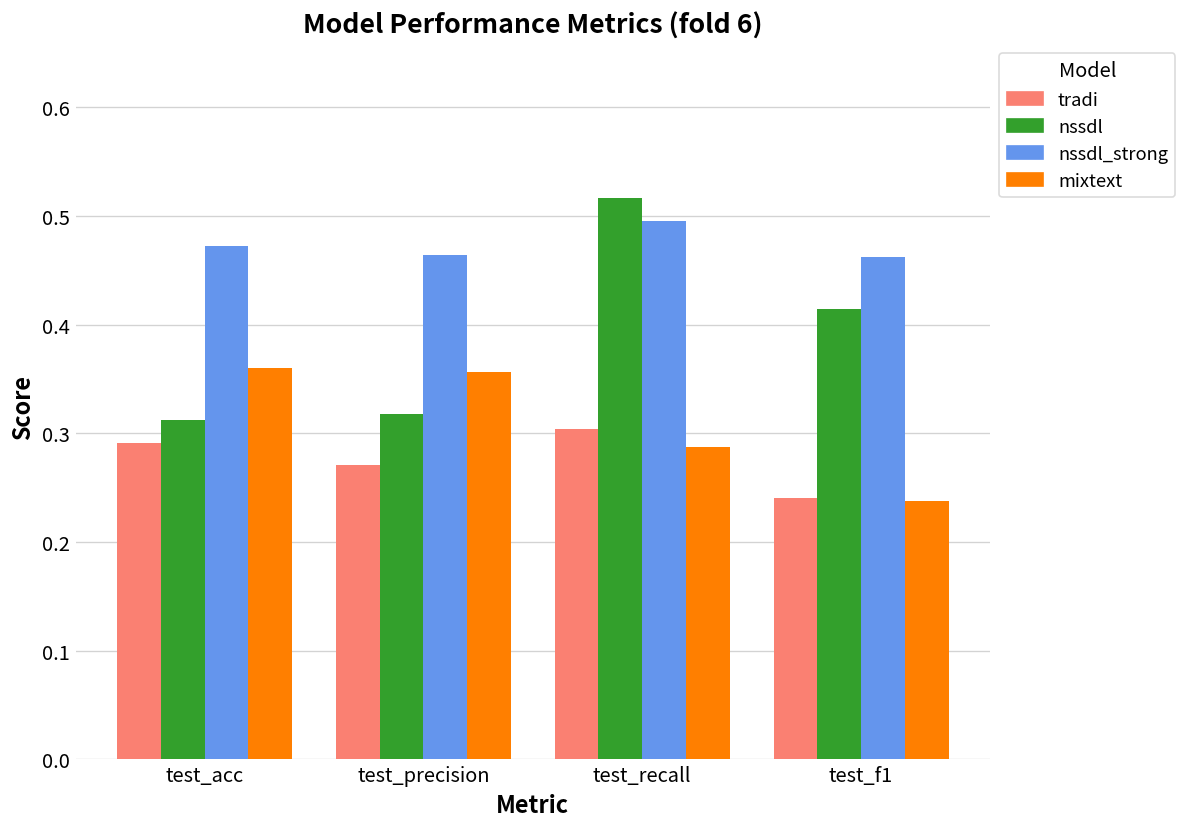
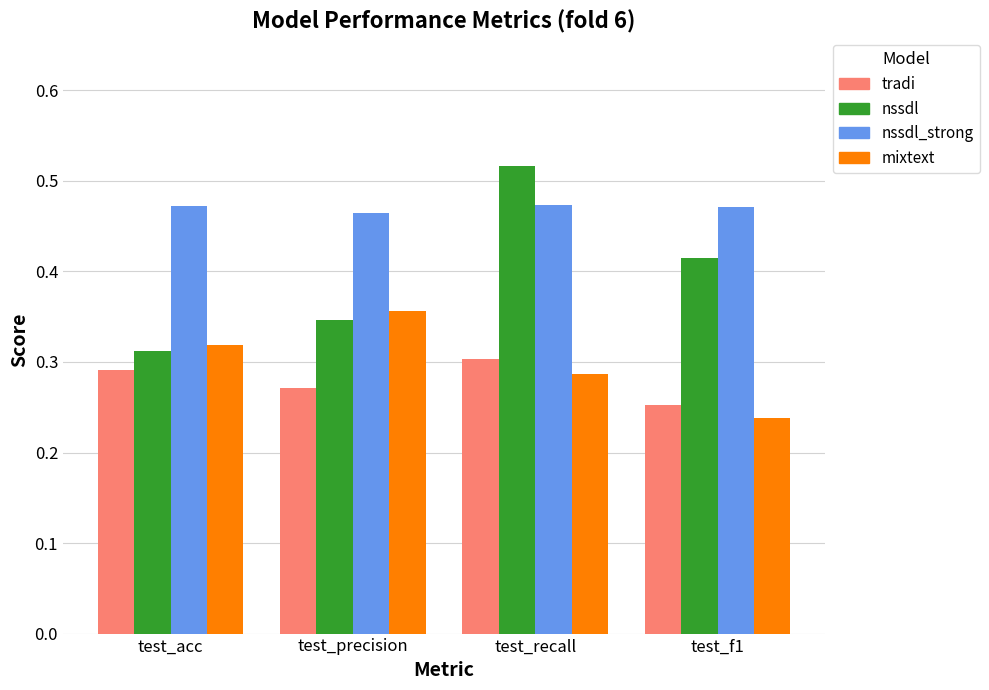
mixtext, test_acc: 0.36 -> 0.32
nssdl, test_precision: 0.32 -> 0.35
nssdl_strong, test_recall: 0.50 -> 0.47
tradi, test_f1: 0.24 -> 0.25
nssdl_strong, test_f1: 0.46 -> 0.47
